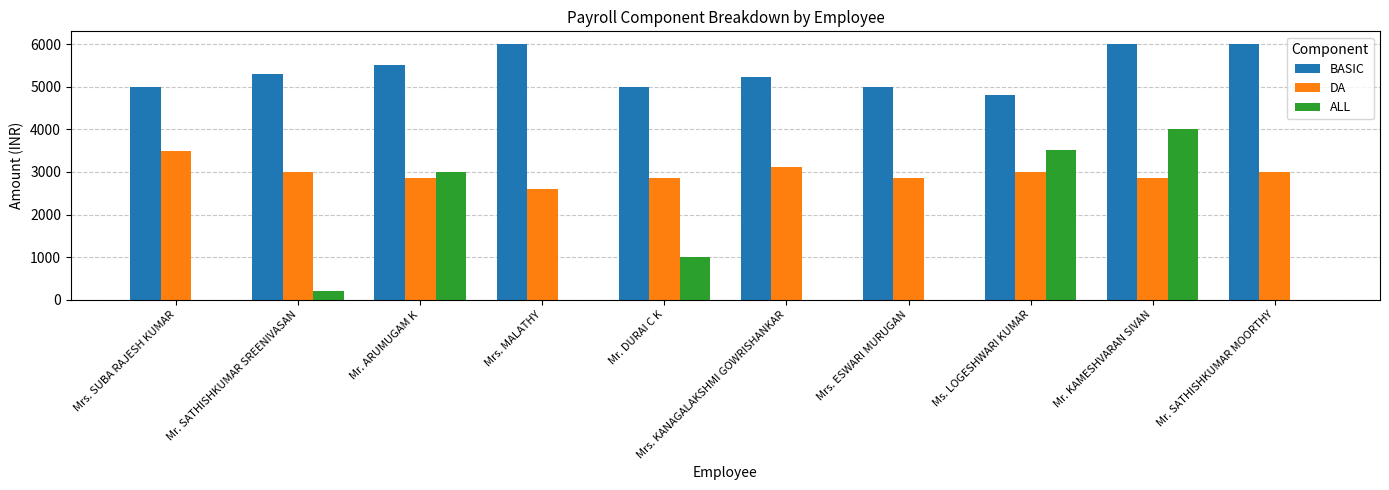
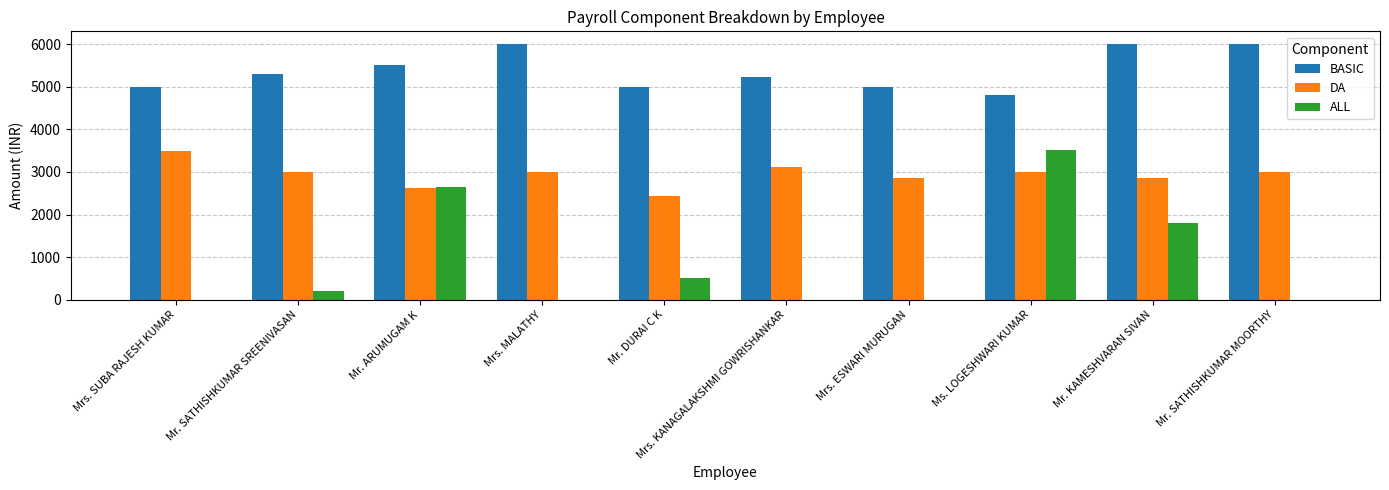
DA, Mr. ARUMUGAM K: 2900 -> 2600
ALL, Mr. ARUMUGAM K: 3000 -> 2600
DA, Mrs. MALATHY: 2600 -> 3000
DA, Mr. DURAI C K: 2900 -> 2400
ALL, Mr. DURAI C K: 1000 -> 500
ALL, Mr. KAMESHVARAN SIVAN: 4000 -> 1800
